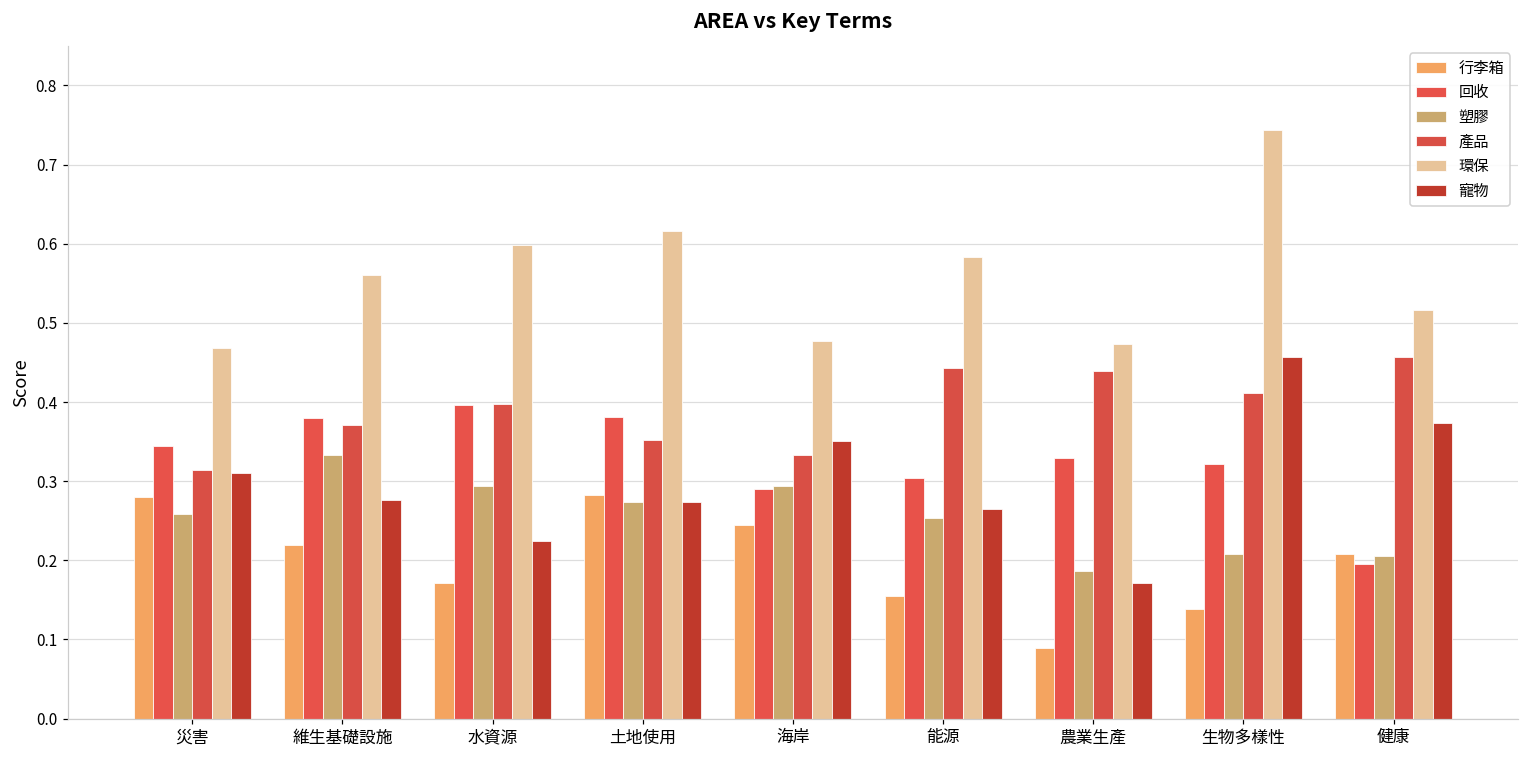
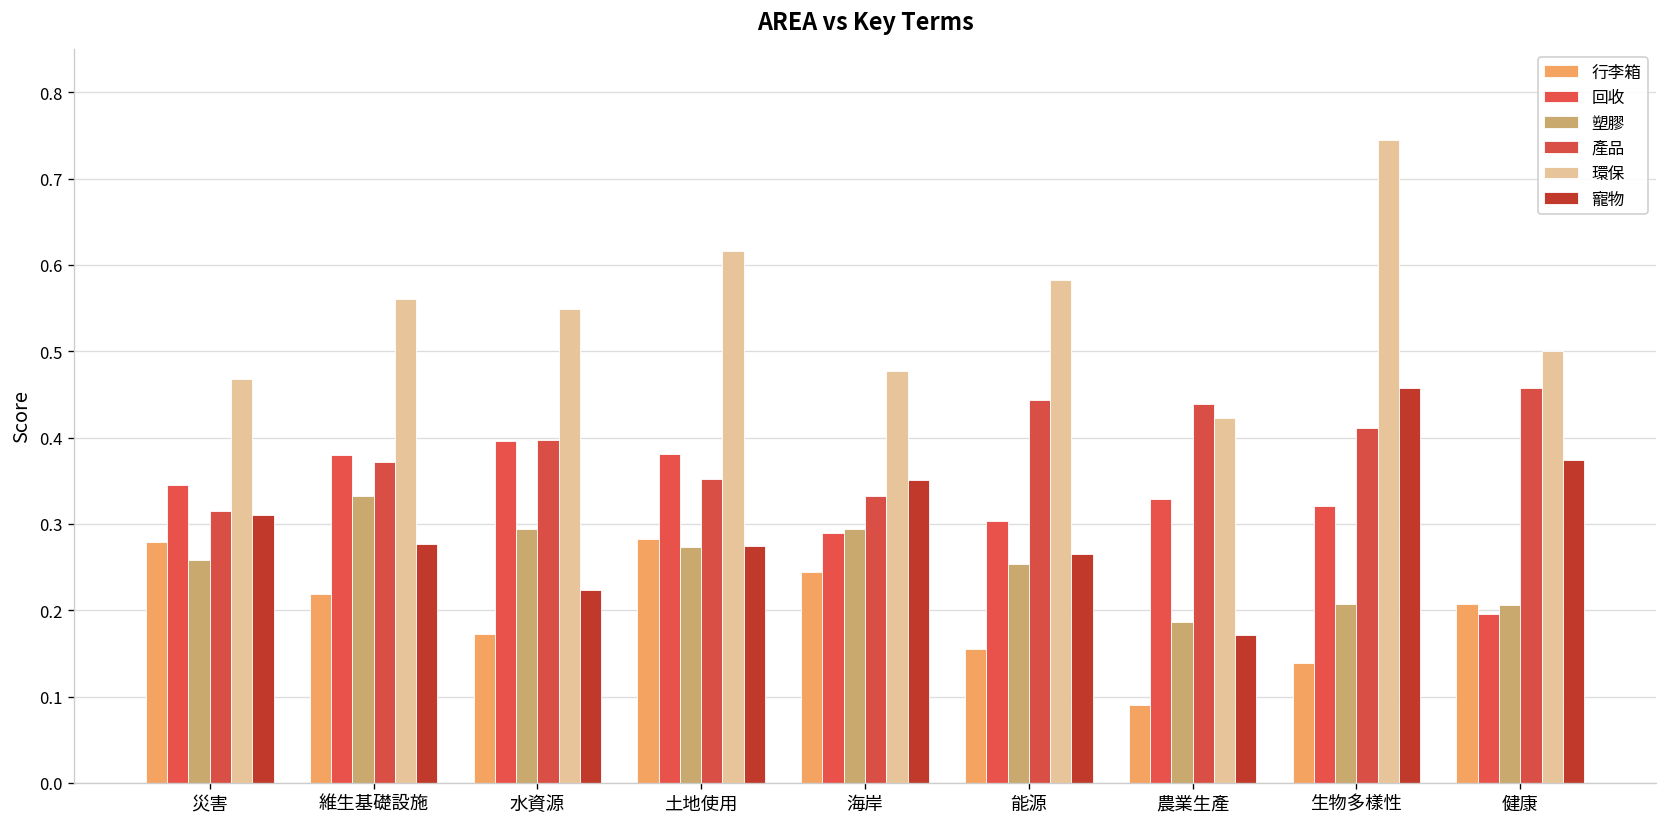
環保, 水資源: 0.60 -> 0.55
環保, 農業生產: 0.47 -> 0.42
環保, 健康: 0.52 -> 0.50
